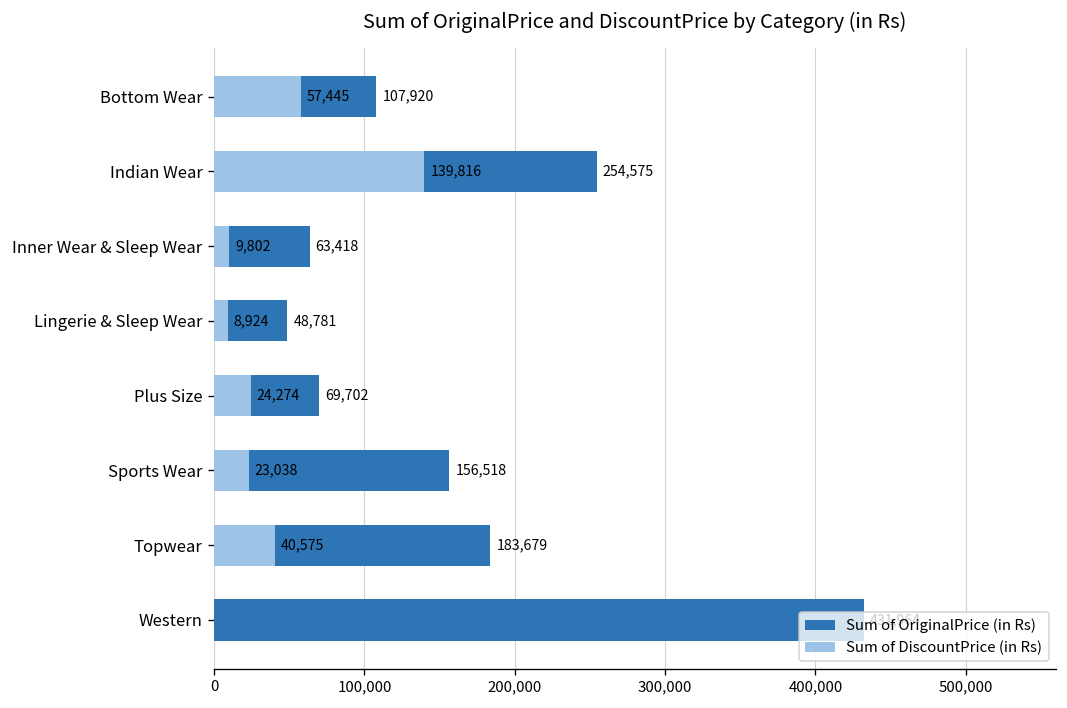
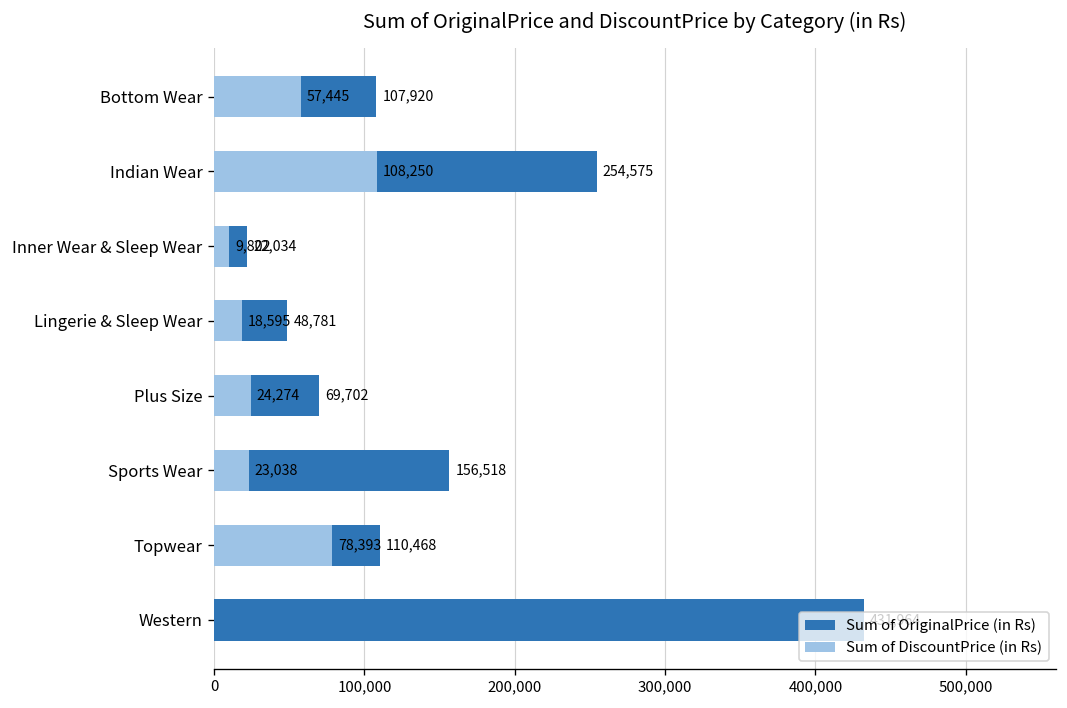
Sum of DiscountPrice (in Rs), Indian Wear: 139,816 -> 108,250
Sum of OriginalPrice (in Rs), Inner Wear & Sleep Wear: 63,418 -> 22,034
Sum of DiscountPrice (in Rs), Lingerie & Sleep Wear: 8,924 -> 18,595
Sum of OriginalPrice (in Rs), Topwear: 183,679 -> 110,468
Sum of DiscountPrice (in Rs), Topwear: 40,575 -> 78,393
